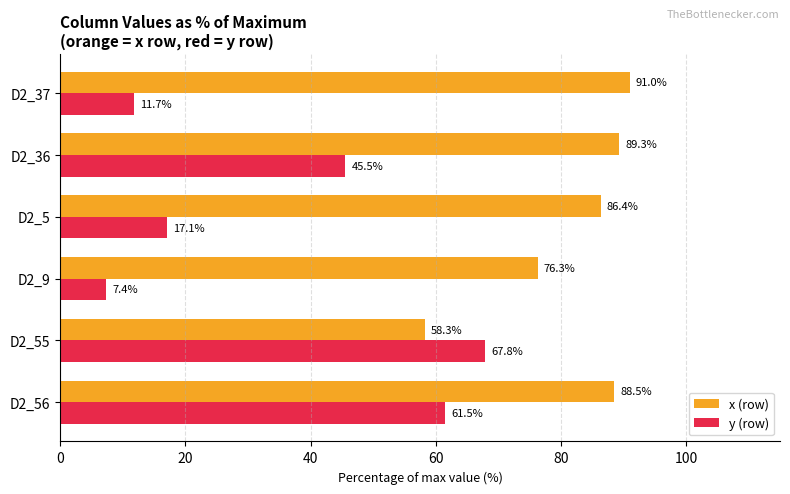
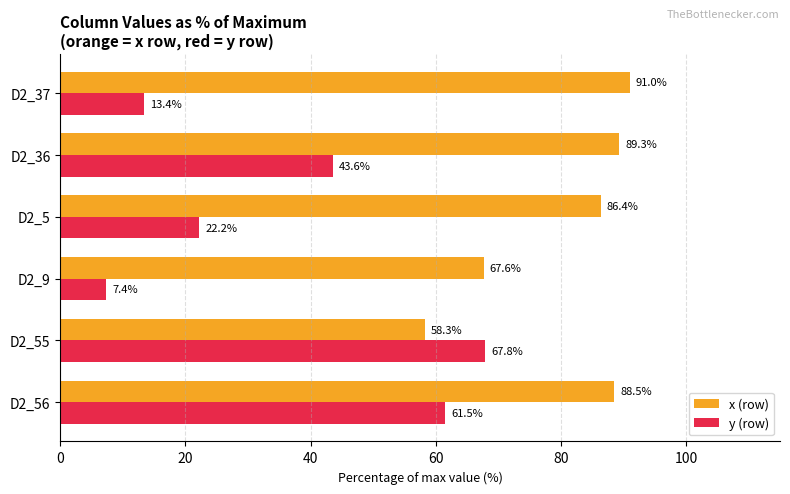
y (row), D2_37: 11.7% -> 13.4%
y (row), D2_36: 45.5% -> 43.6%
y (row), D2_5: 17.1% -> 22.2%
x (row), D2_9: 76.3% -> 67.6%
